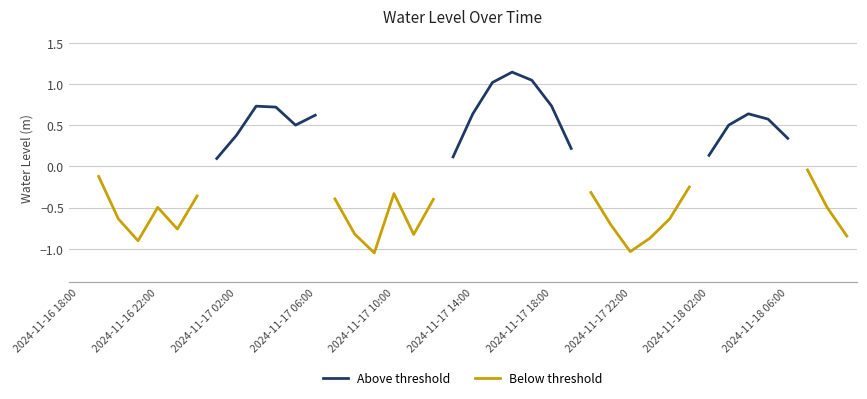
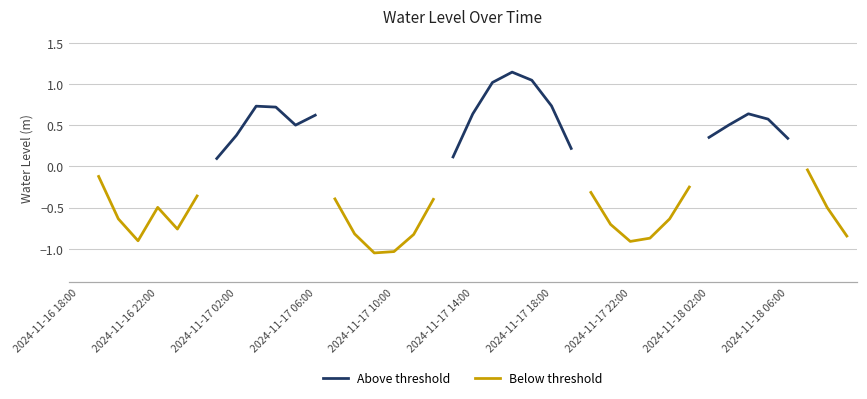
Below threshold, 2024-11-17 10:00: -0.3 -> -1.0
Below threshold, 2024-11-17 22:00: -1.0 -> -0.9
Above threshold, 2024-11-18 02:00: 0.1 -> 0.4
